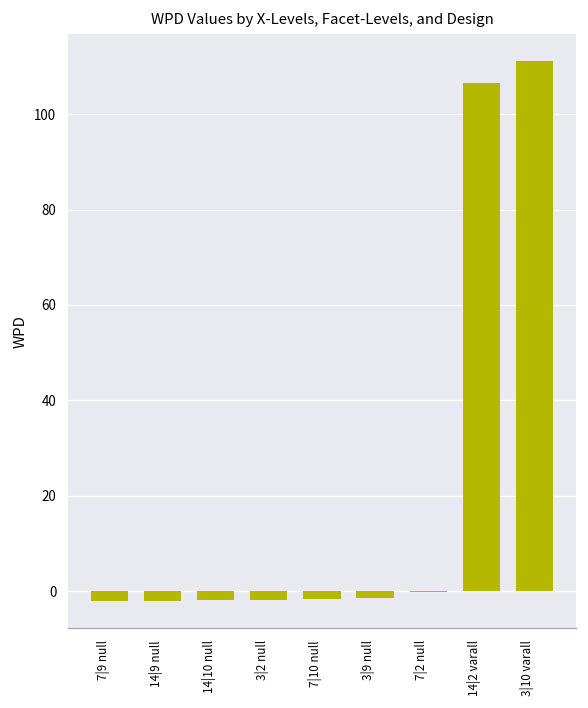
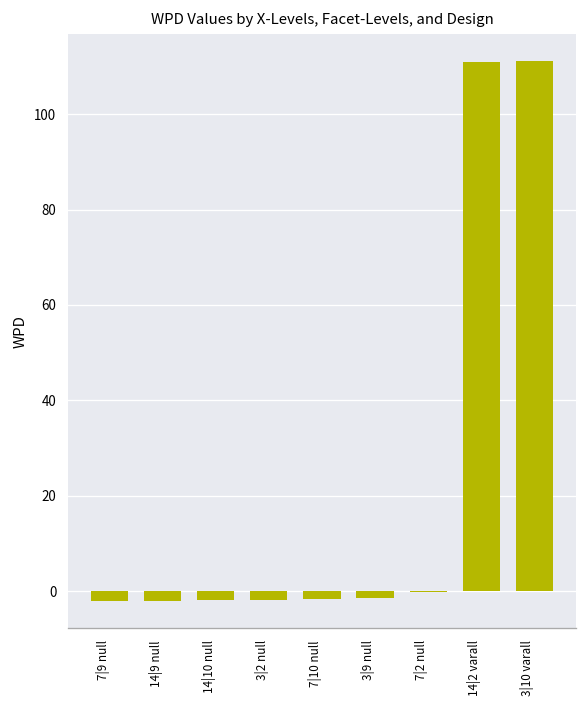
14|2 varall: 107 -> 111
